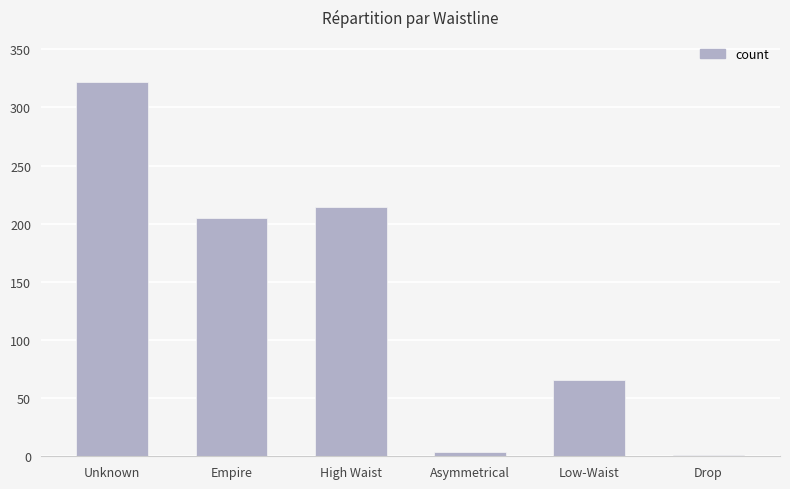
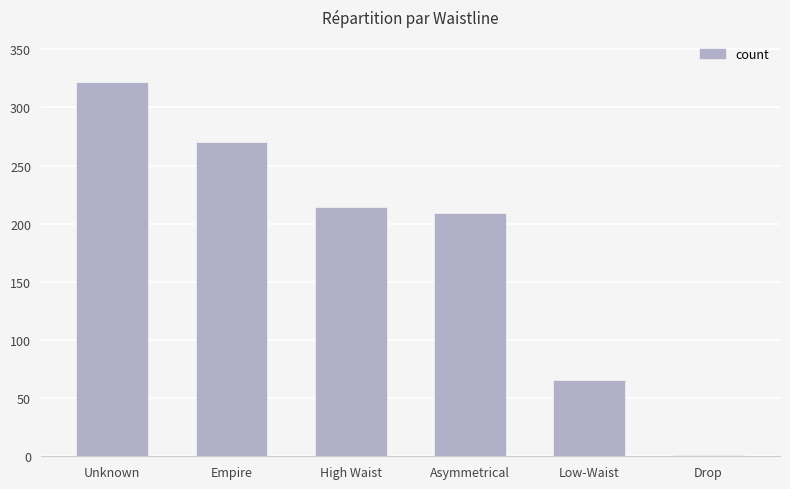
Empire: 205 -> 270
Asymmetrical: 4 -> 209
